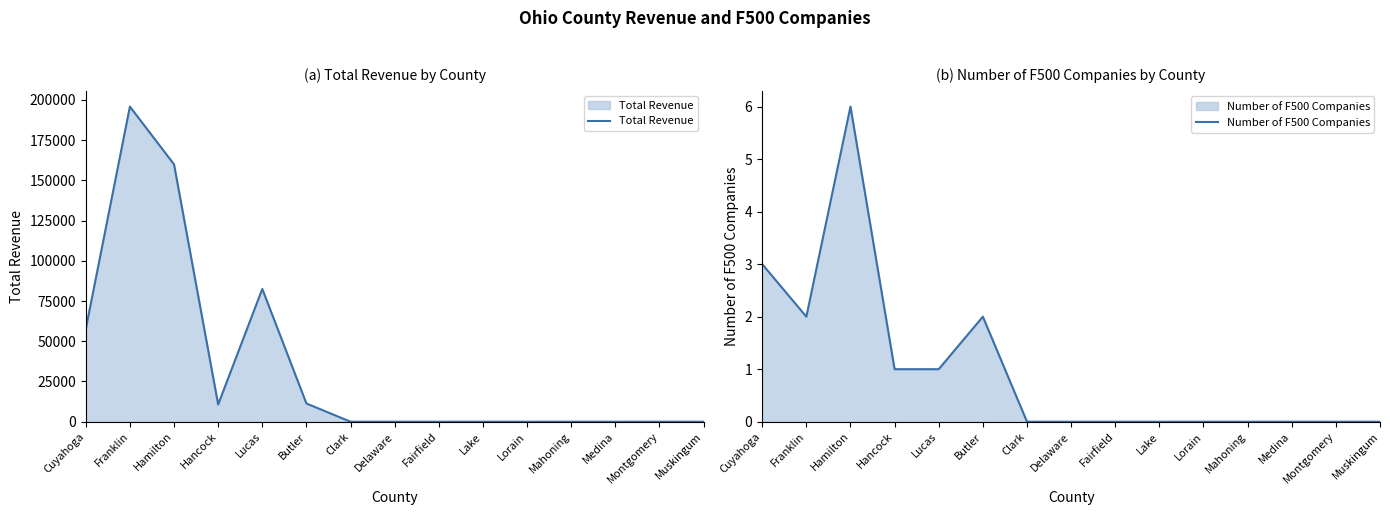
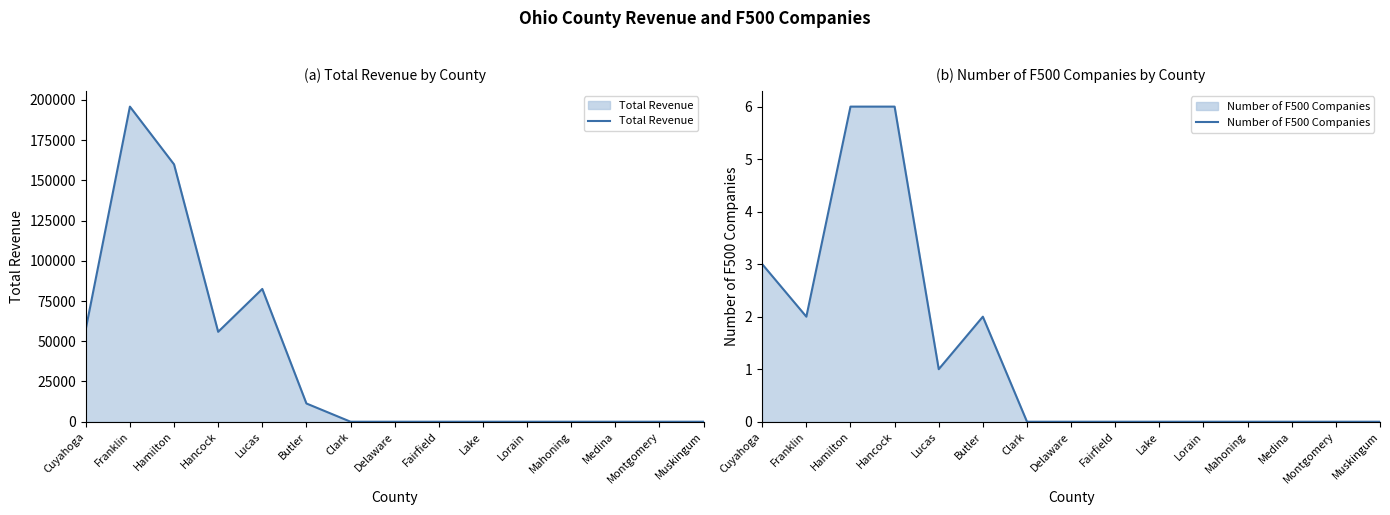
(a) Total Revenue by County, Hancock: 11000 -> 56000
(b) Number of F500 Companies by County, Hancock: 1 -> 6
